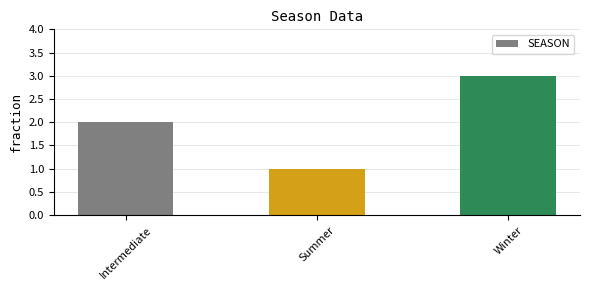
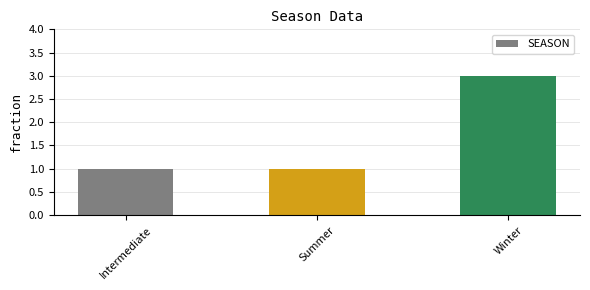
Intermediate: 2 -> 1
